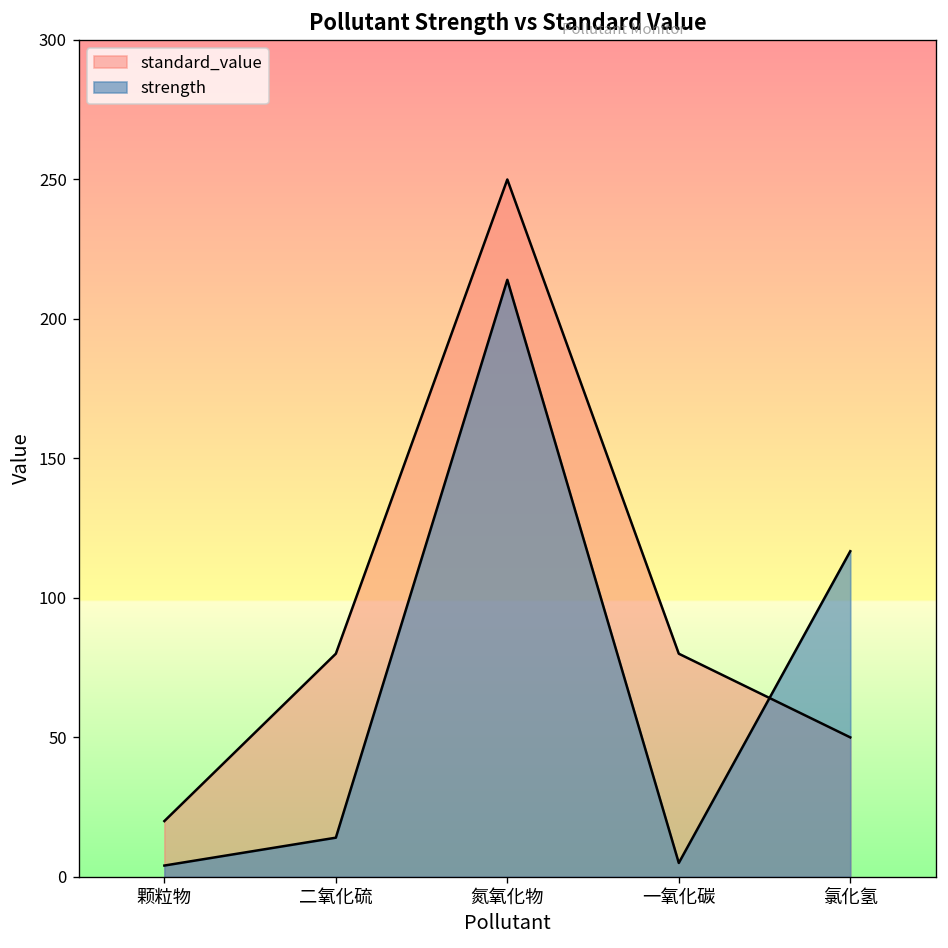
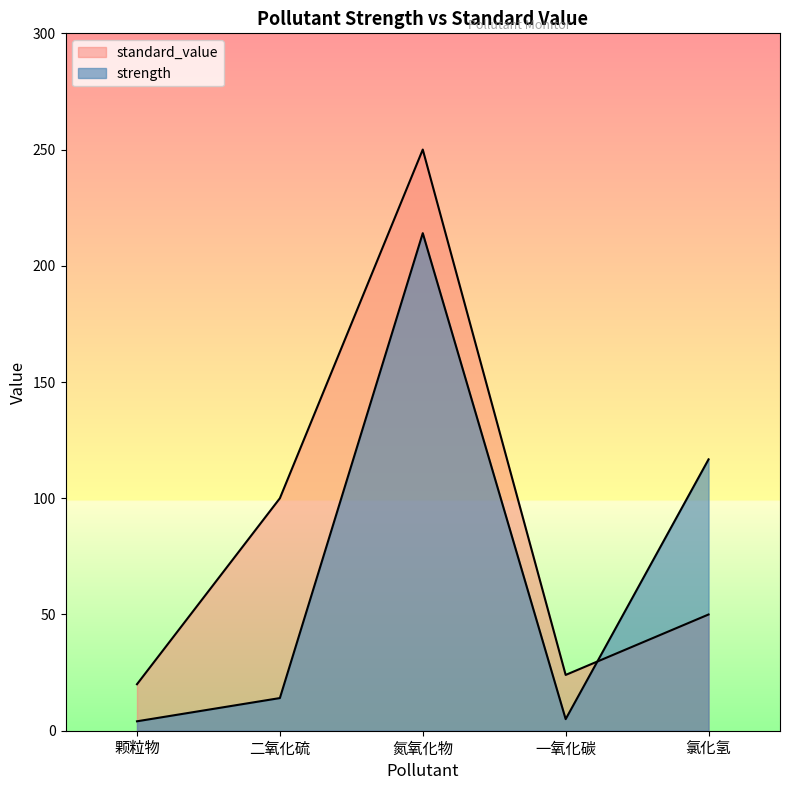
standard_value, 二氧化硫: 80 -> 100
standard_value, 一氧化碳: 80 -> 24
